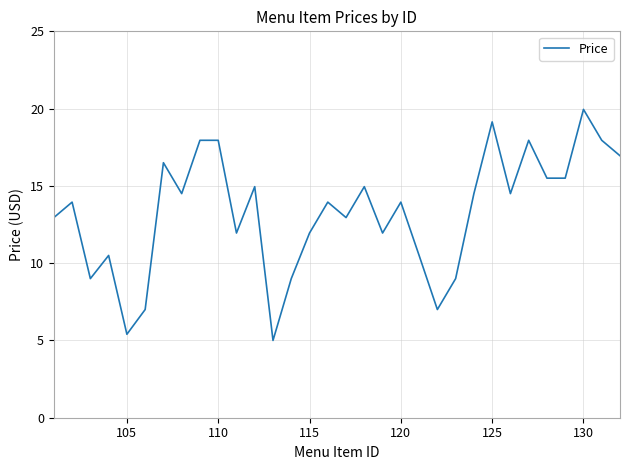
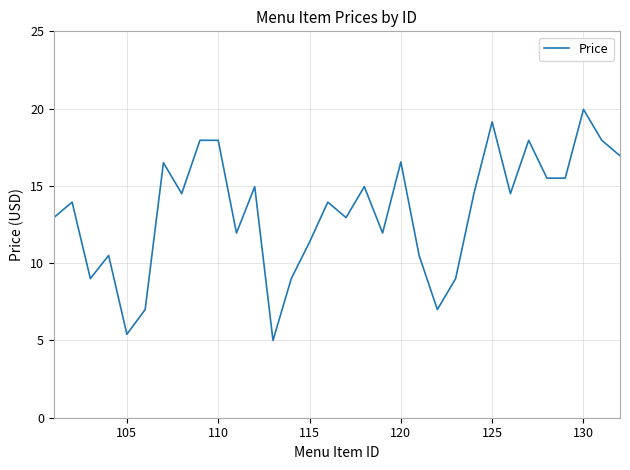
115: 12.0 -> 11.4
120: 14.0 -> 16.6
